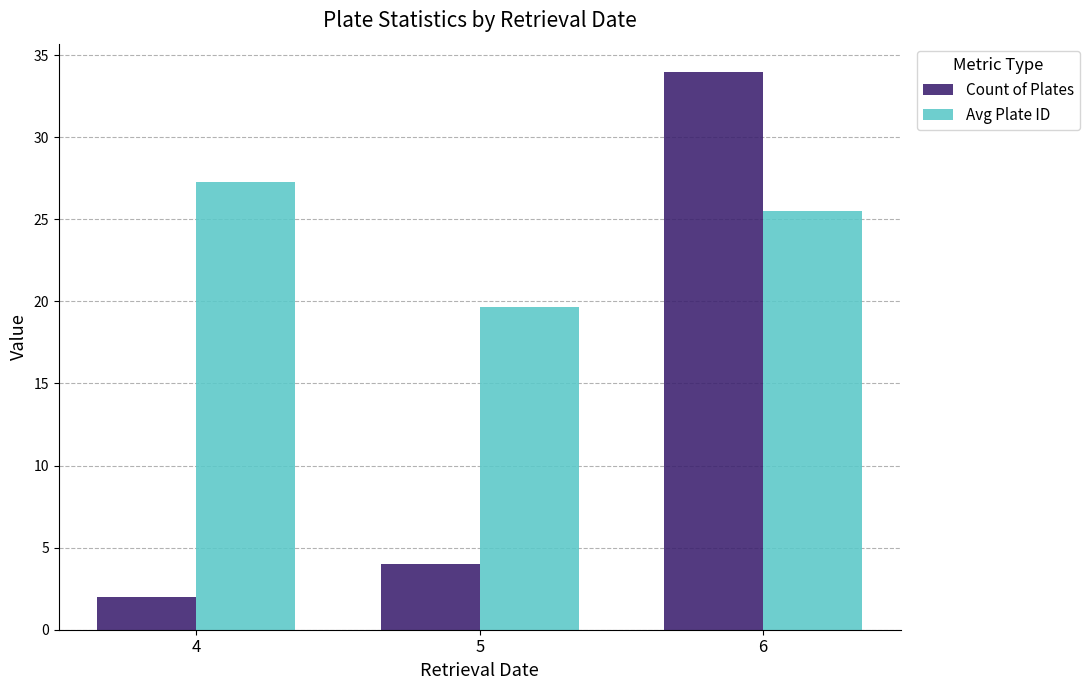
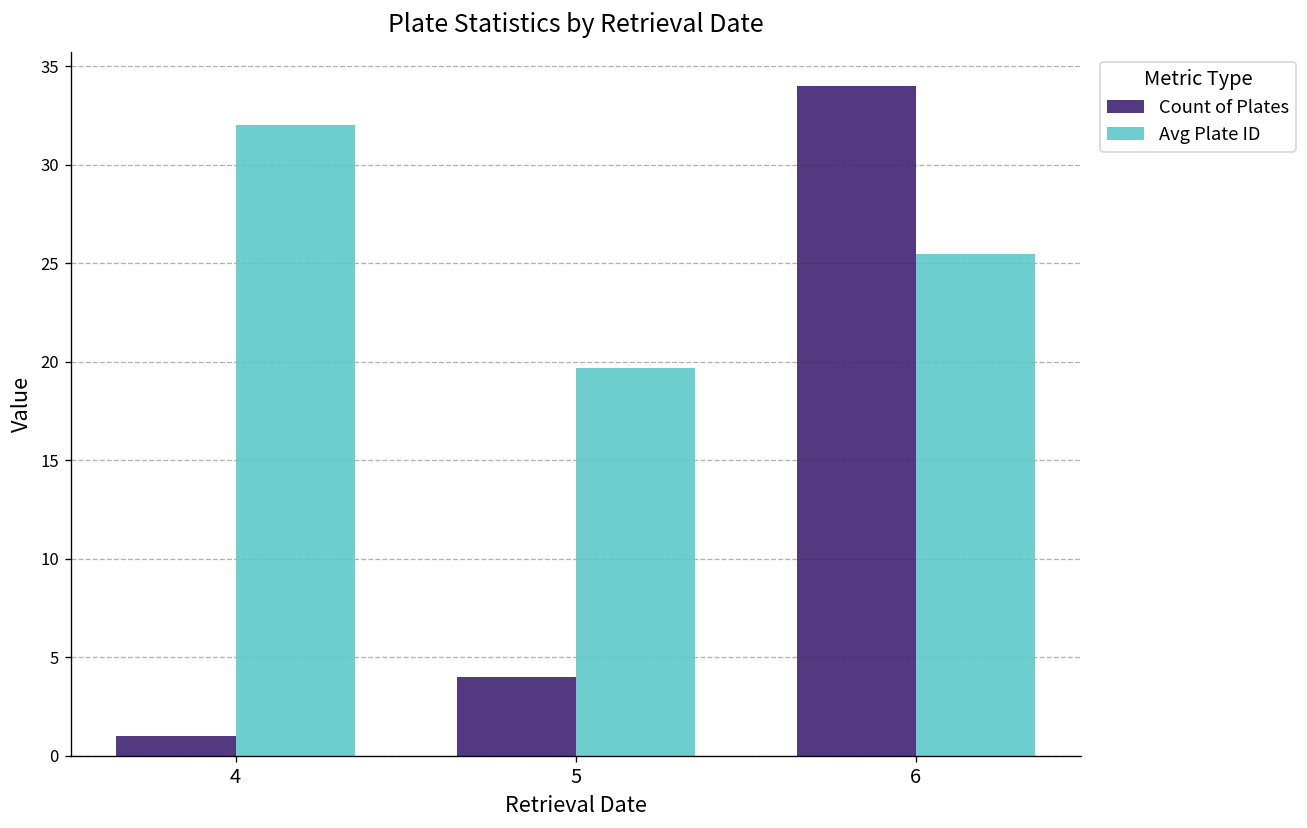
Count of Plates, 4: 2 -> 1
Avg Plate ID, 4: 27.3 -> 32.0
